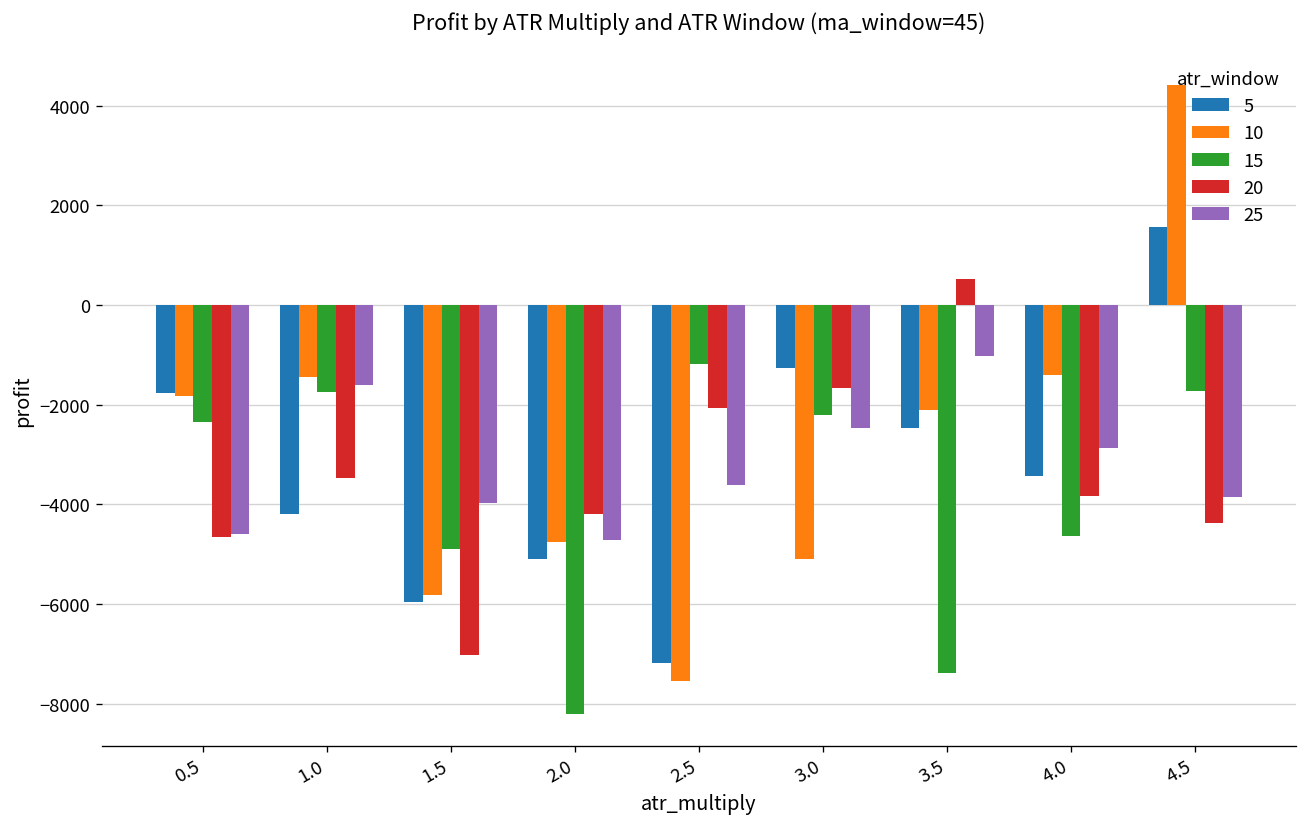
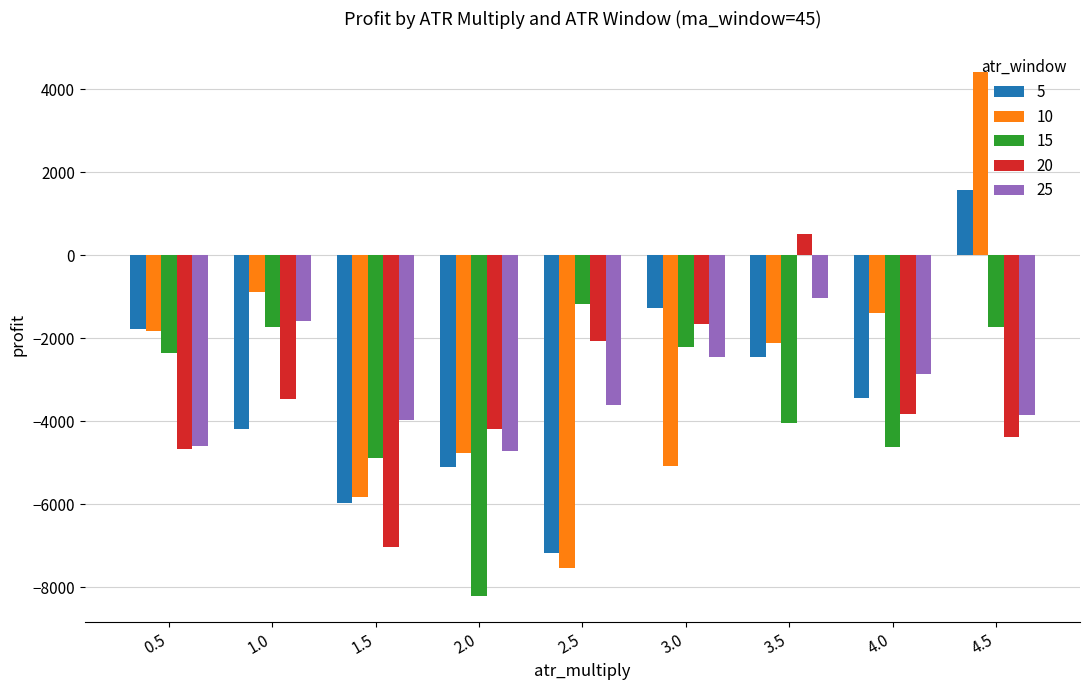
10, 1.0: -1500 -> -900
15, 3.5: -7400 -> -4100
